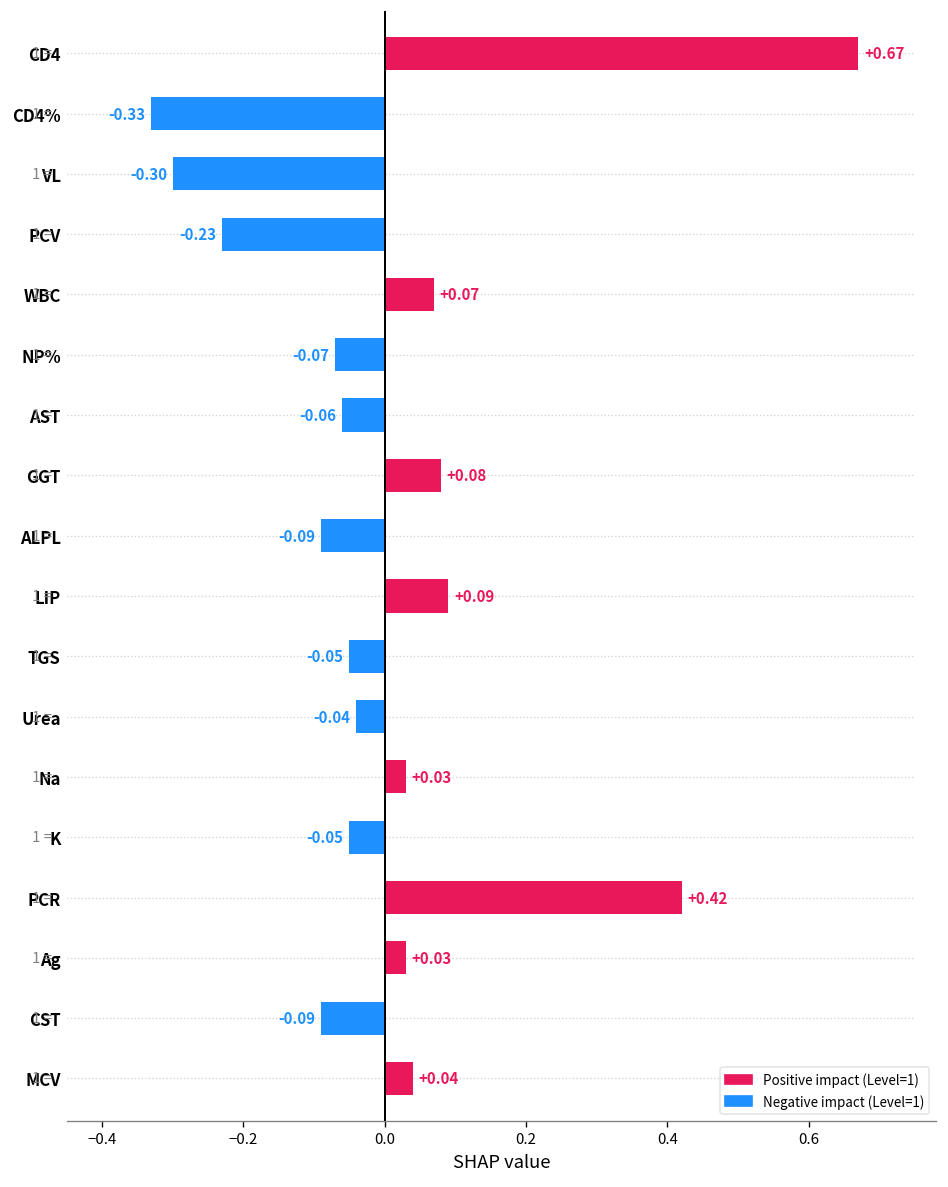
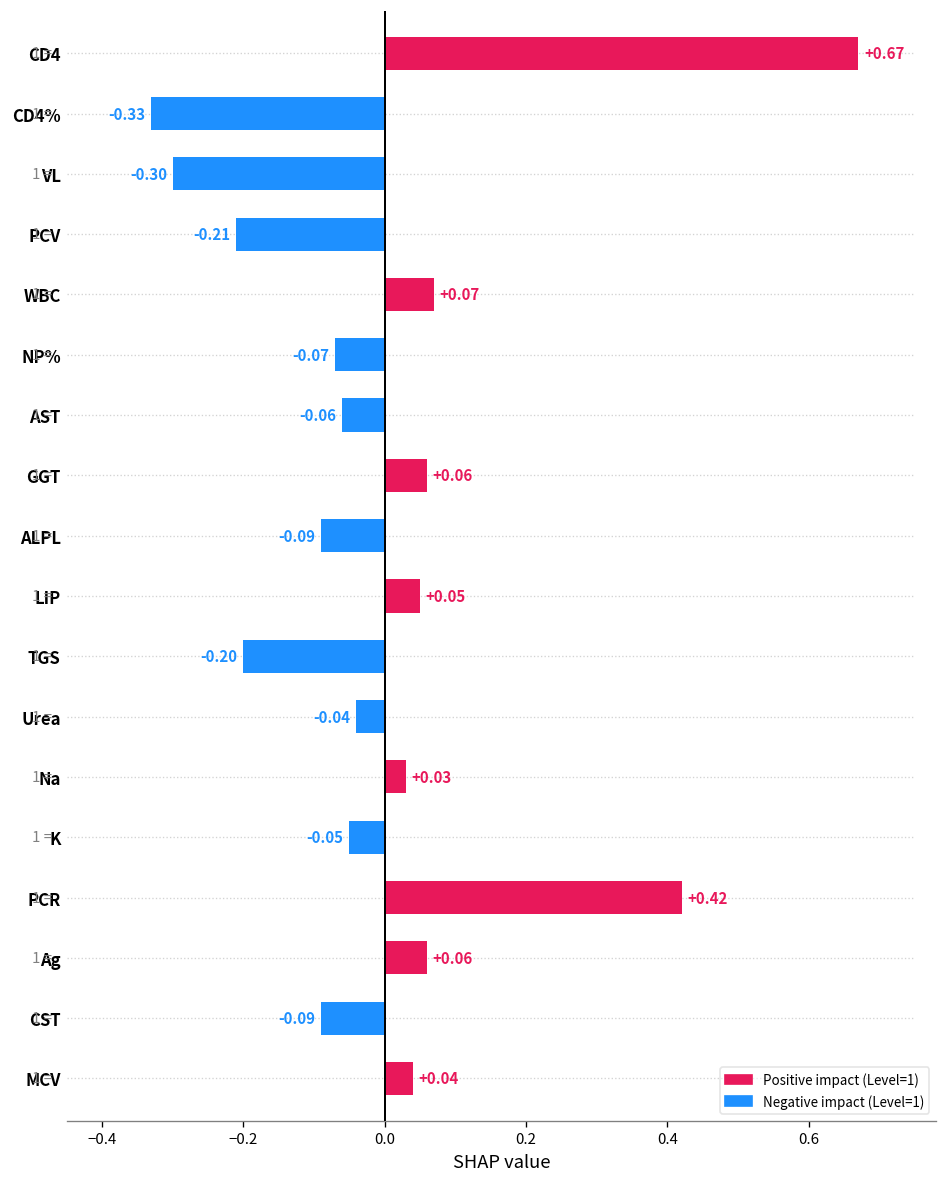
PCV: -0.23 -> -0.21
GGT: +0.08 -> +0.06
LIP: +0.09 -> +0.05
TGS: -0.05 -> -0.20
Ag: +0.03 -> +0.06
